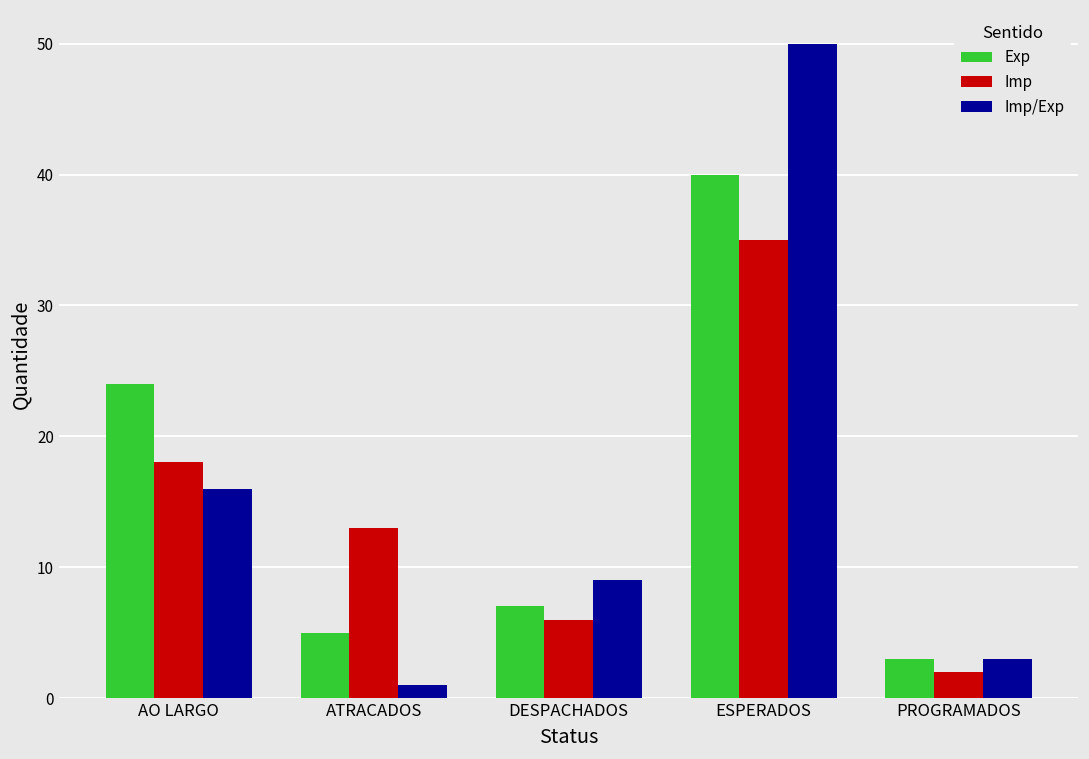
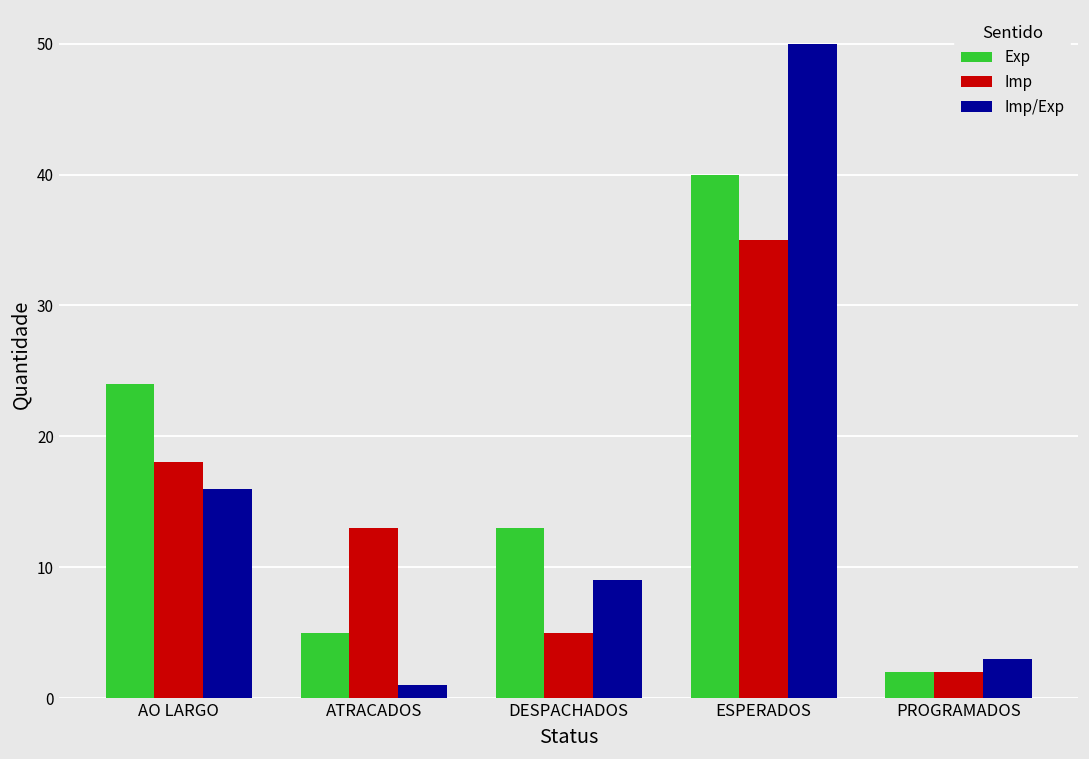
Exp, DESPACHADOS: 7 -> 13
Imp, DESPACHADOS: 6 -> 5
Exp, PROGRAMADOS: 3 -> 2
